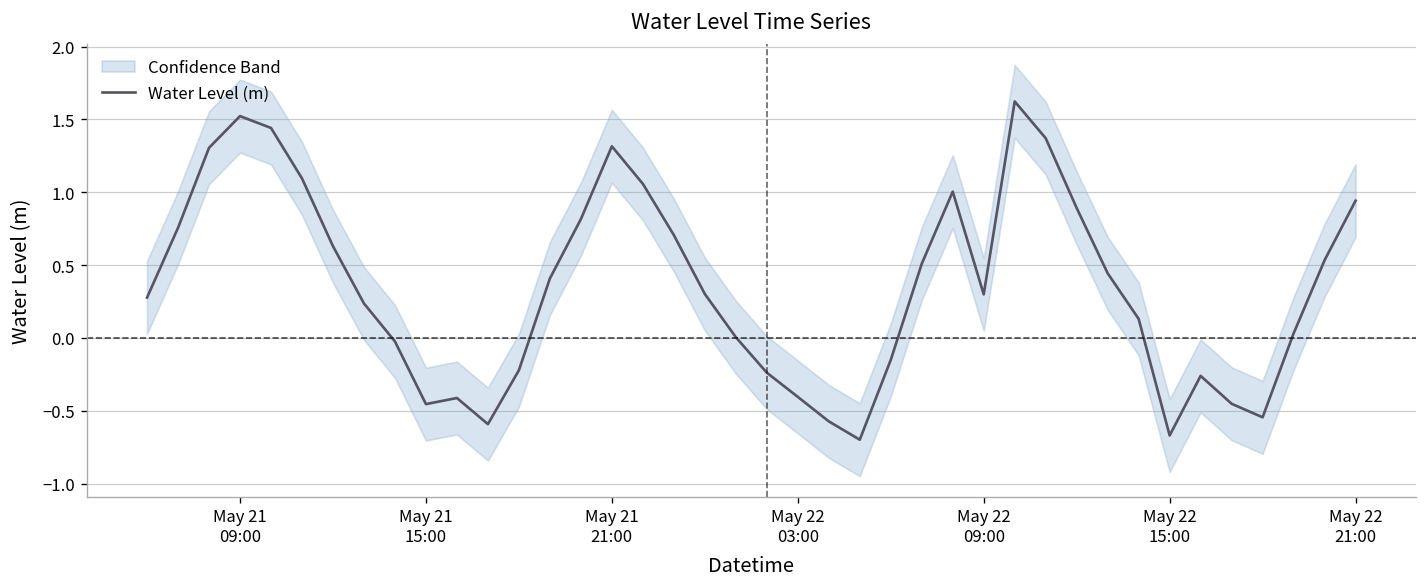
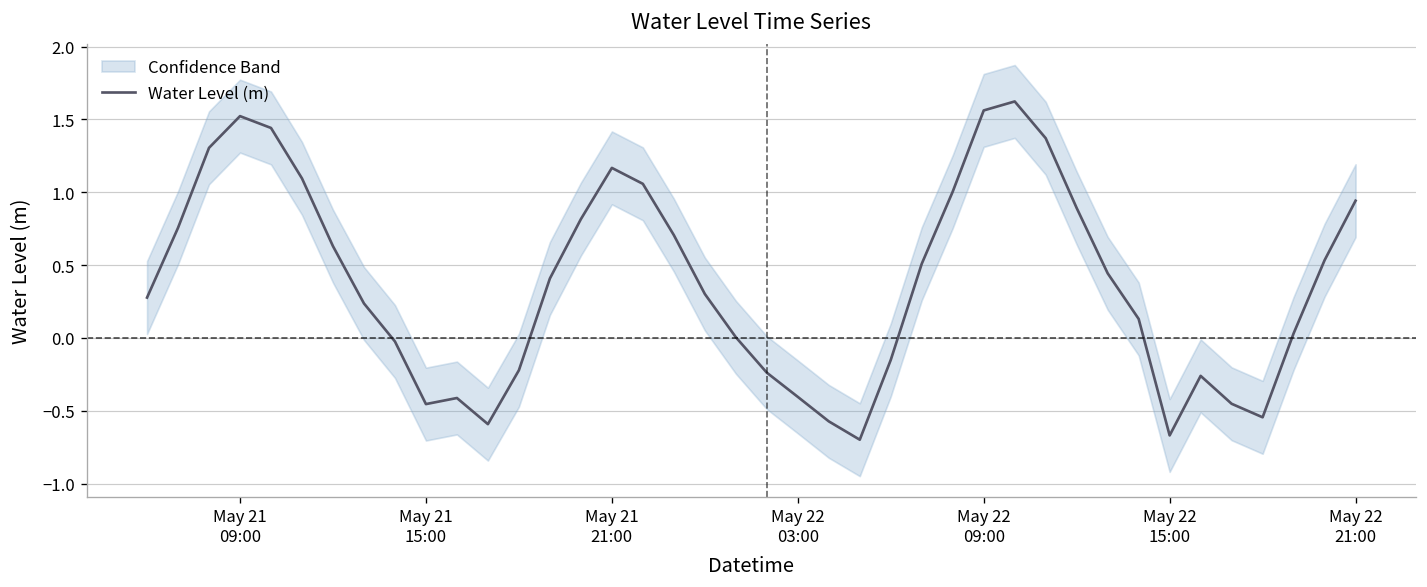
Water Level (m), May 21 21:00: 1.32 -> 1.17
Water Level (m), May 22 09:00: 0.30 -> 1.56
